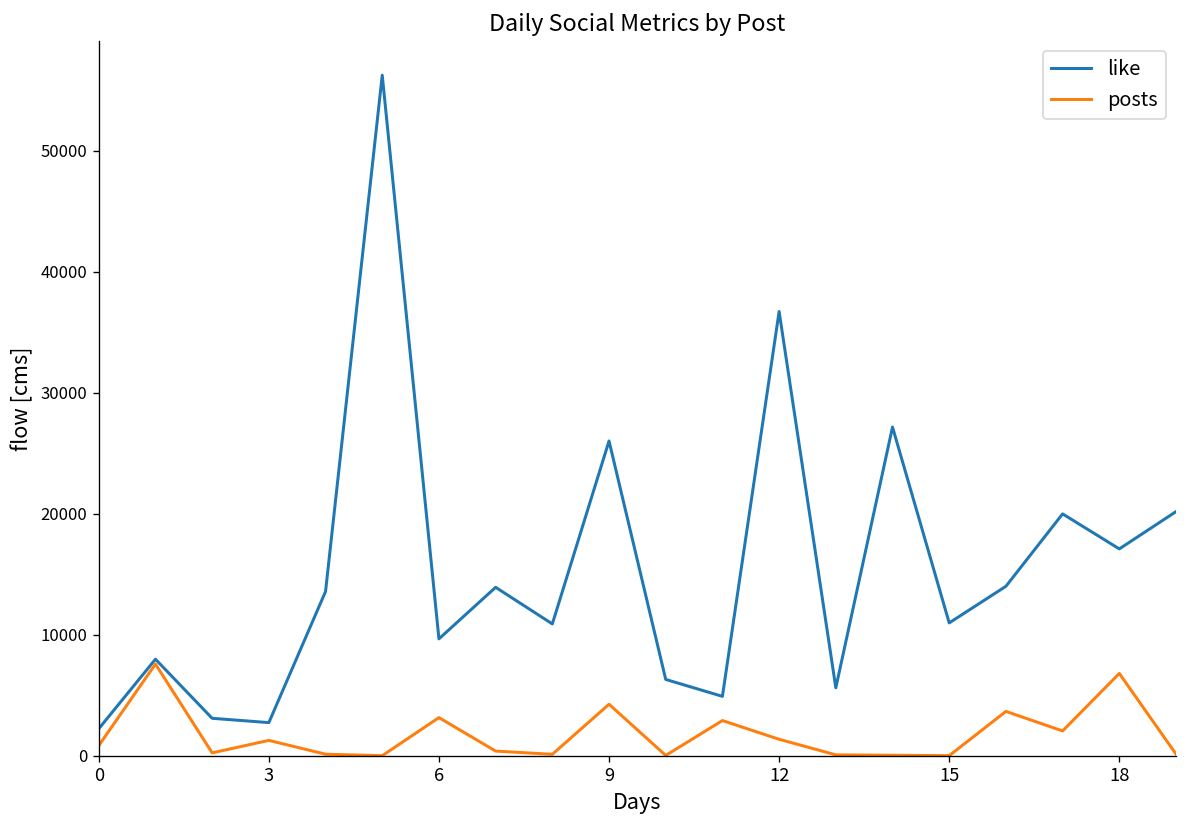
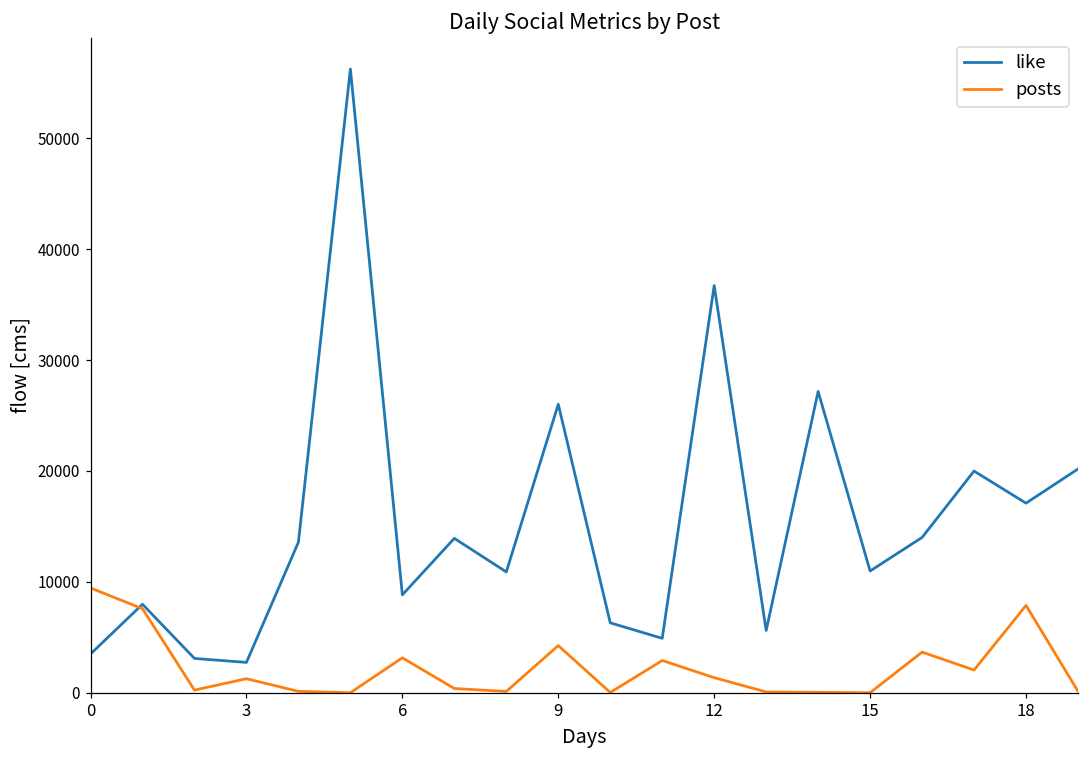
like, 0: 2200 -> 3500
posts, 0: 800 -> 9400
like, 6: 9700 -> 8800
posts, 18: 6800 -> 7900
